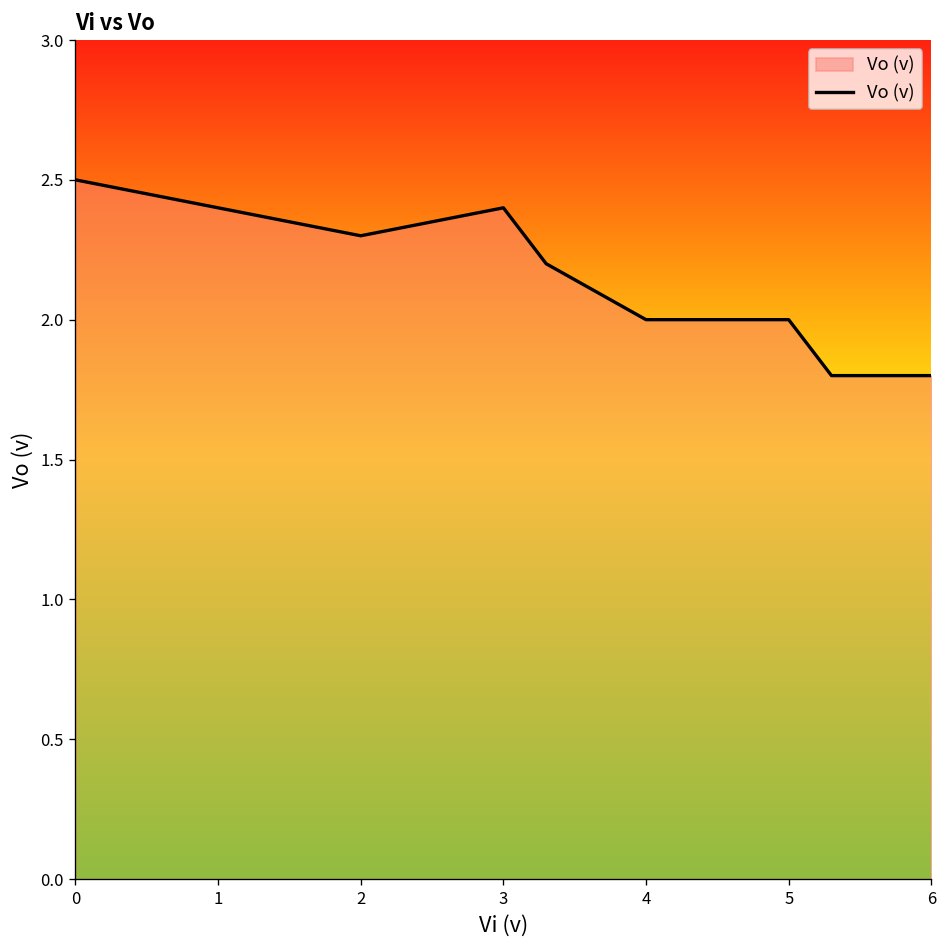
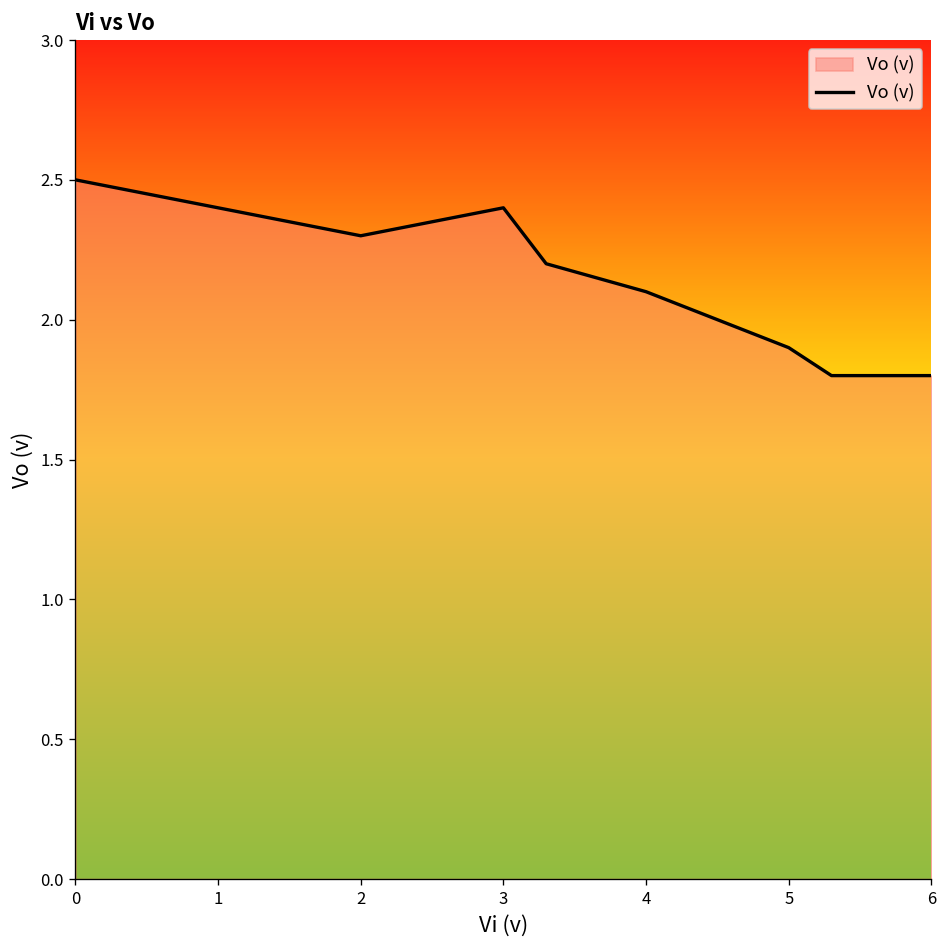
4: 2.0 -> 2.1
5: 2.0 -> 1.9
